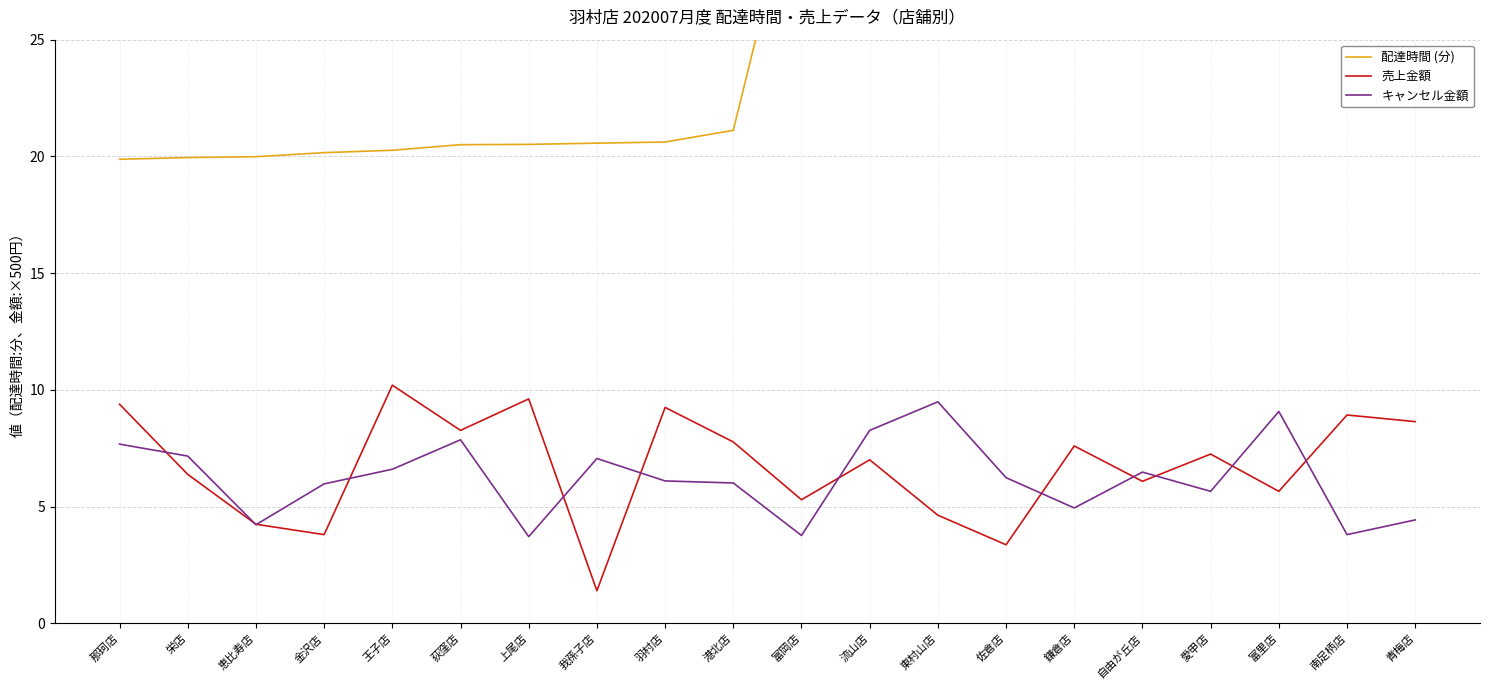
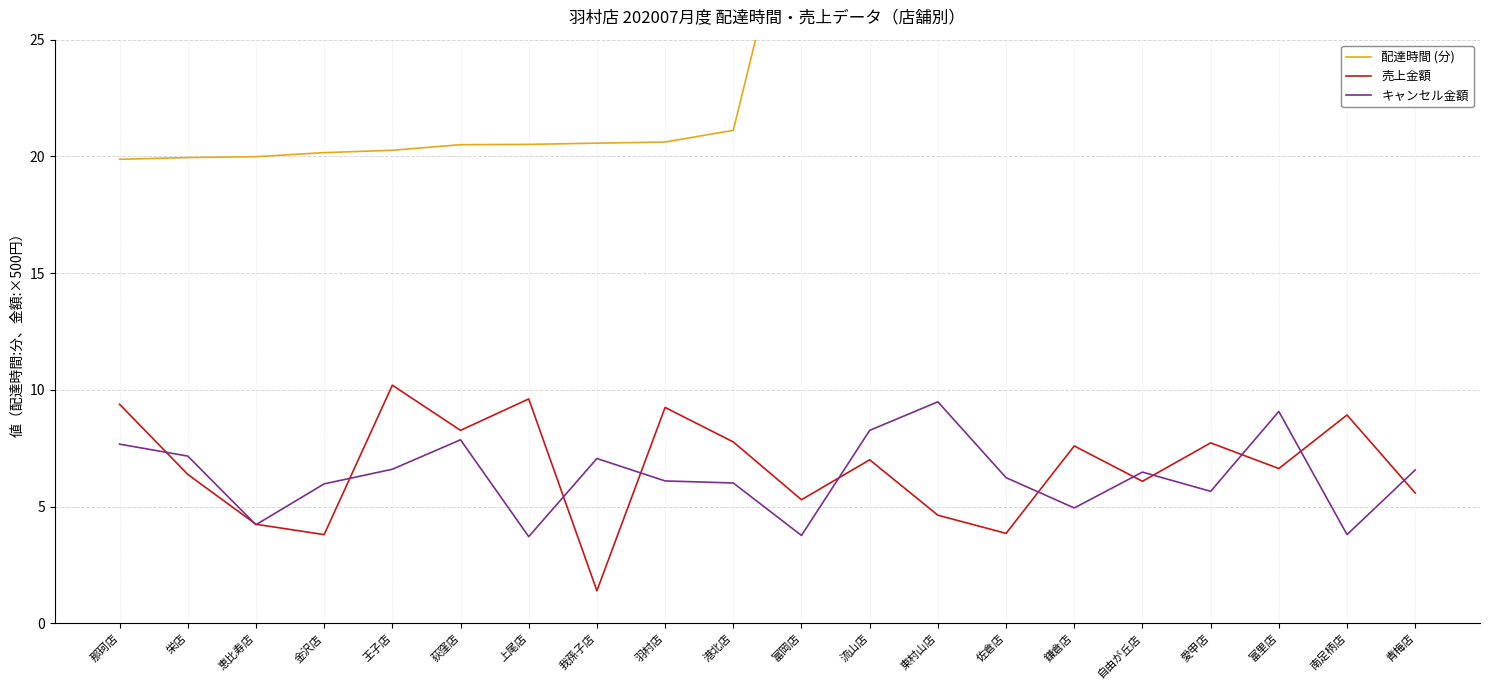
売上金額, 佐倉店: 3.4 -> 3.9
売上金額, 愛甲店: 7.3 -> 7.7
売上金額, 富里店: 5.7 -> 6.6
売上金額, 青梅店: 8.6 -> 5.6
キャンセル金額, 青梅店: 4.4 -> 6.6
